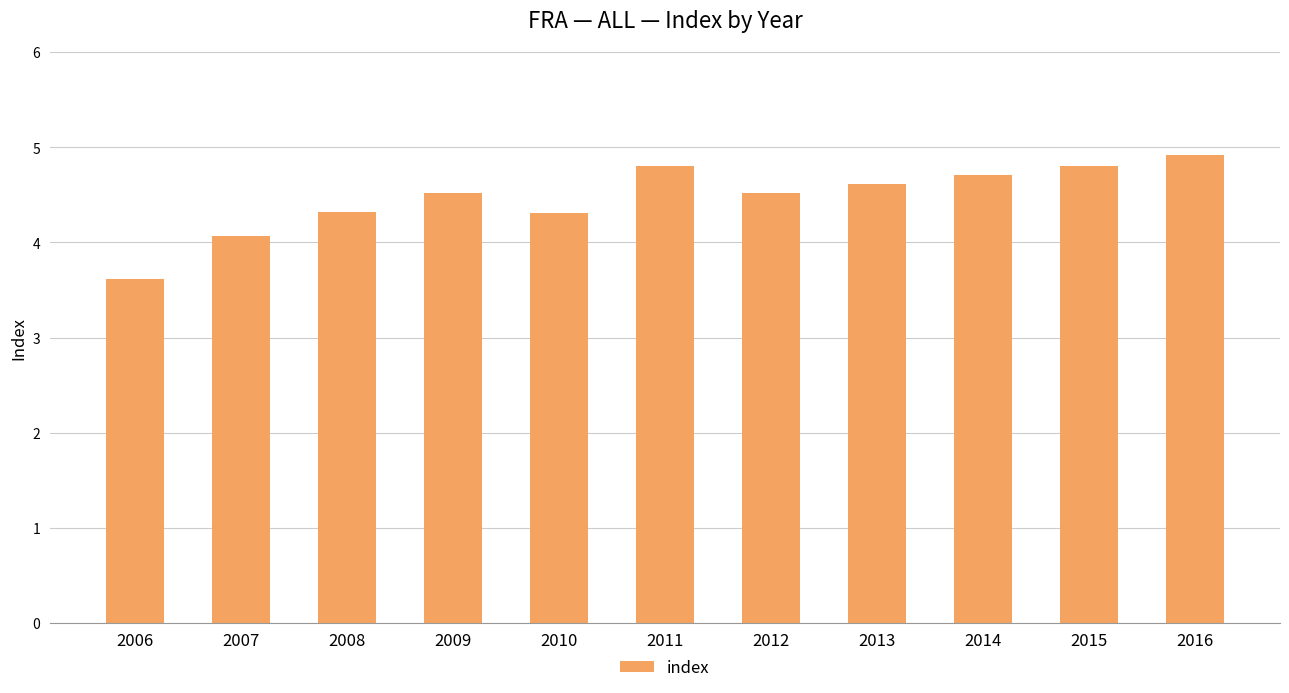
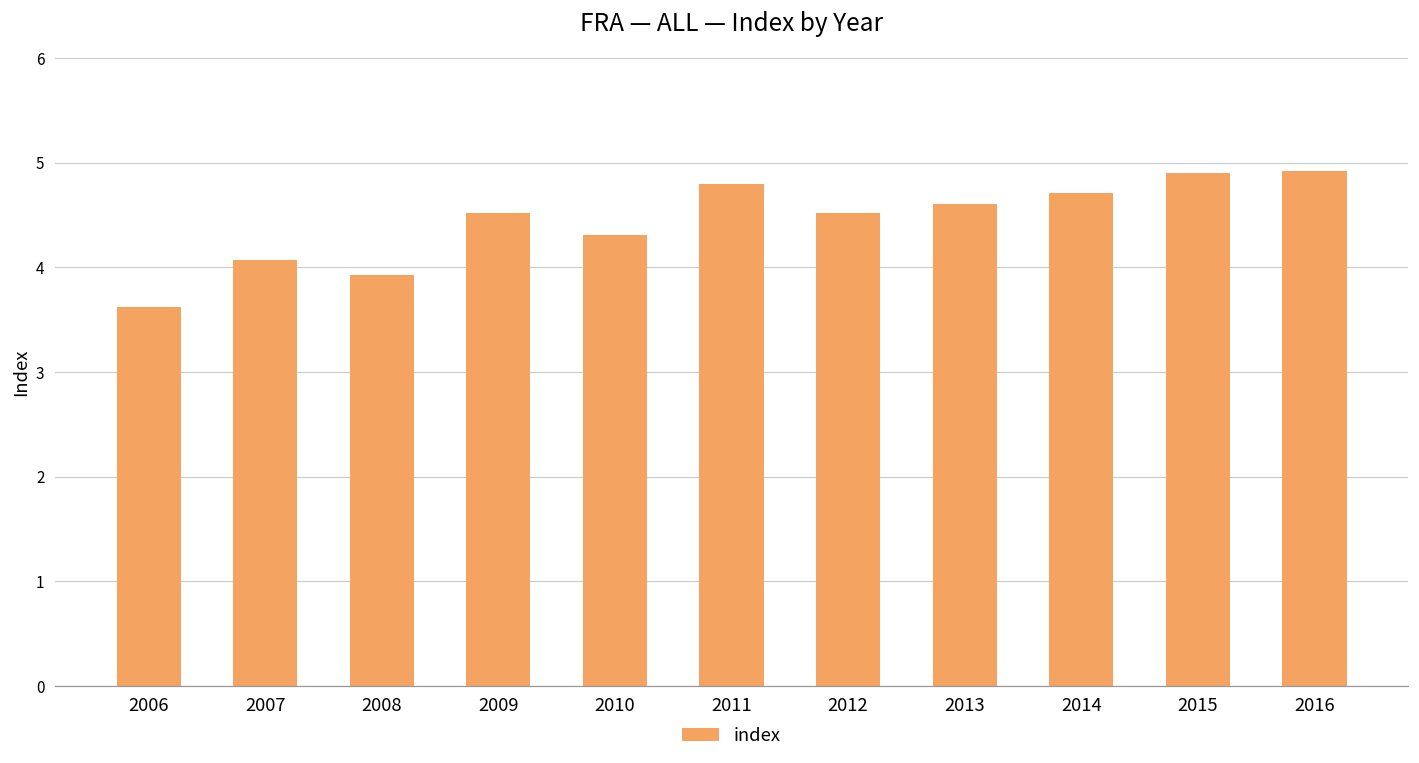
2008: 4.3 -> 3.9
2015: 4.8 -> 4.9
